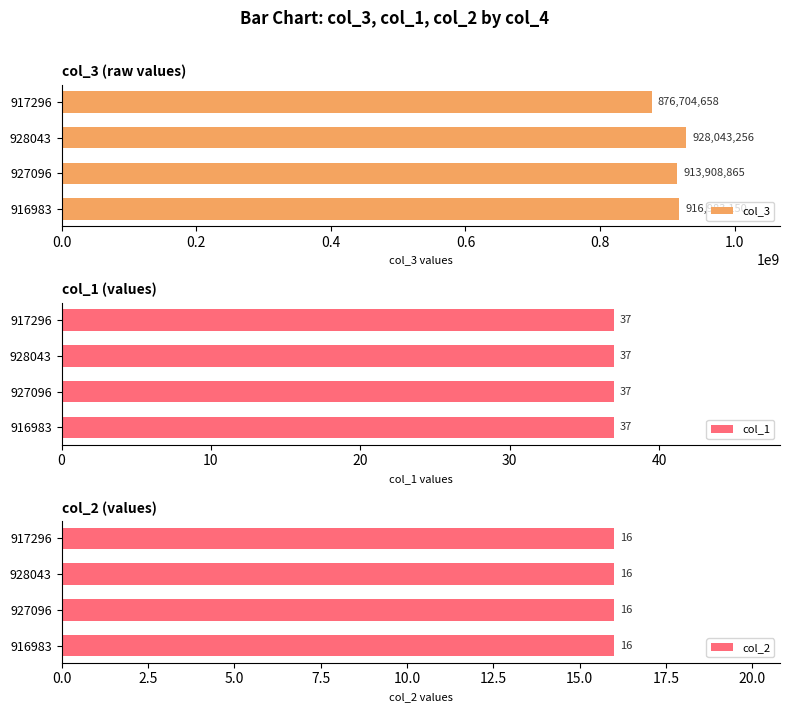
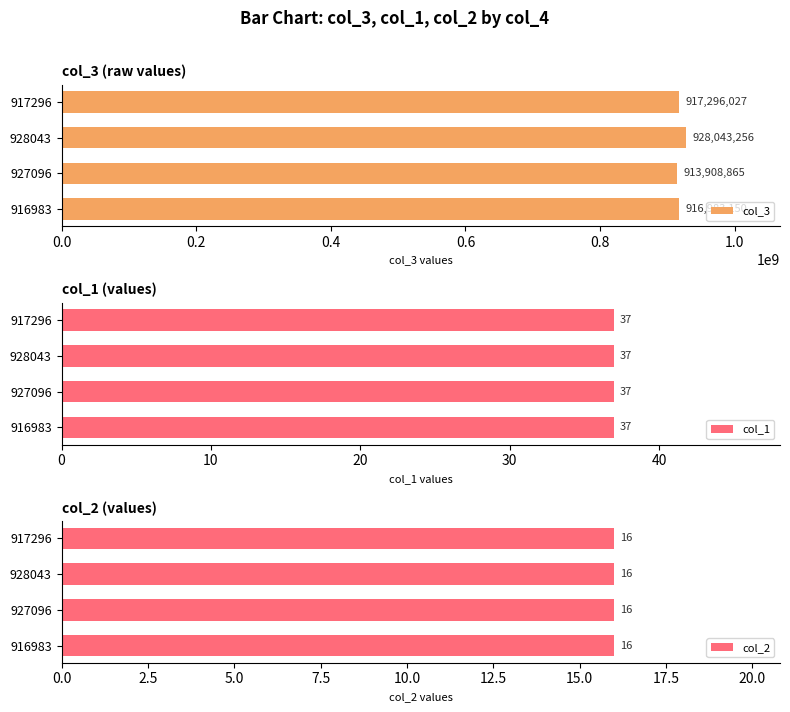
col_3 (raw values), 917296: 876,704,658 -> 917,296,027
